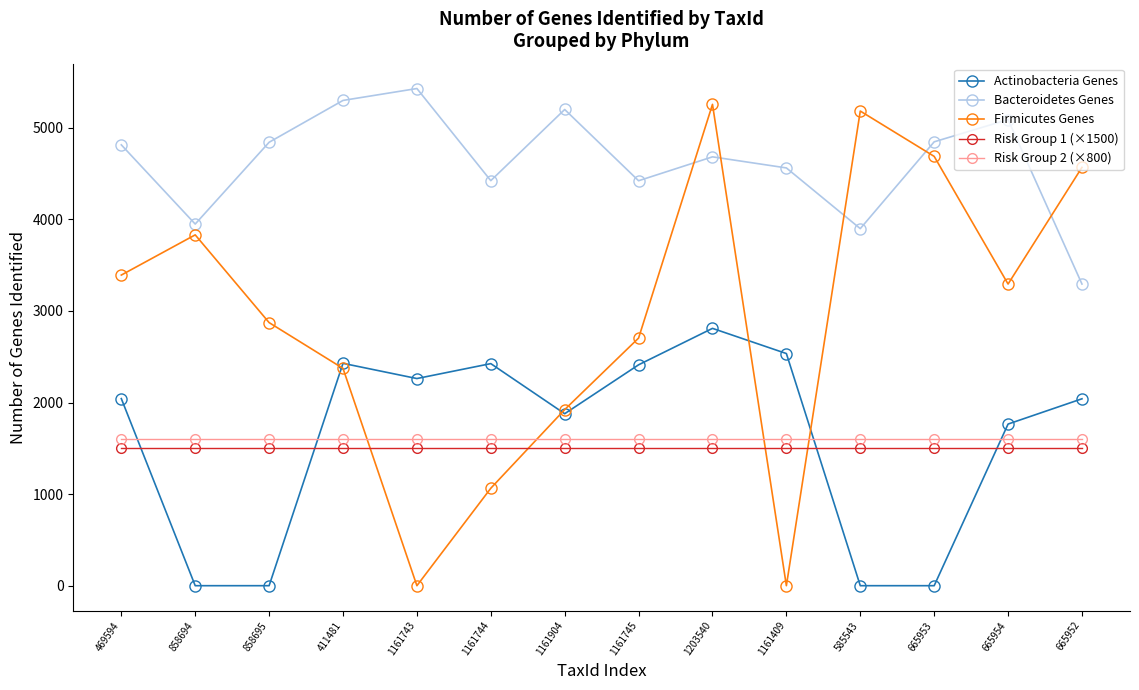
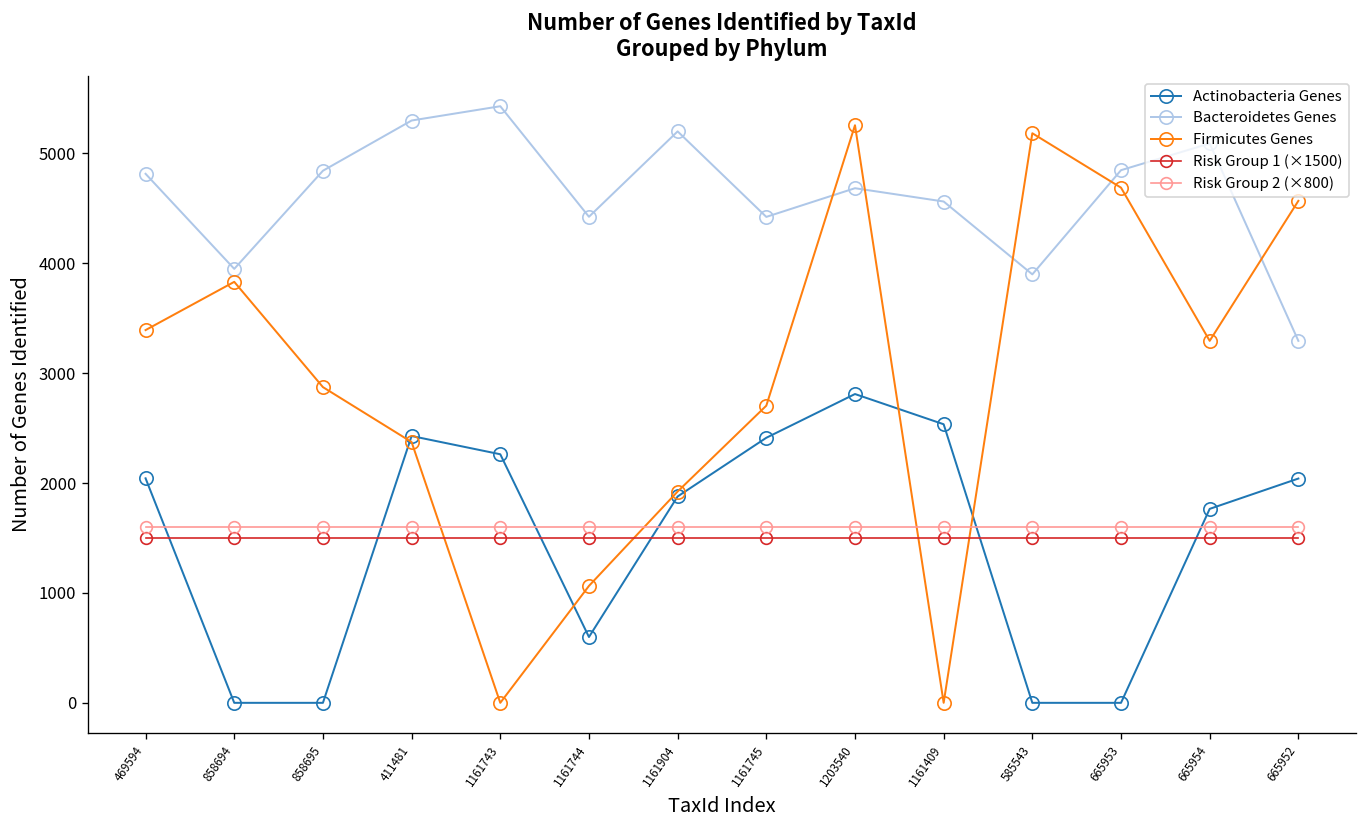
Actinobacteria Genes, 1161744: 2400 -> 600
